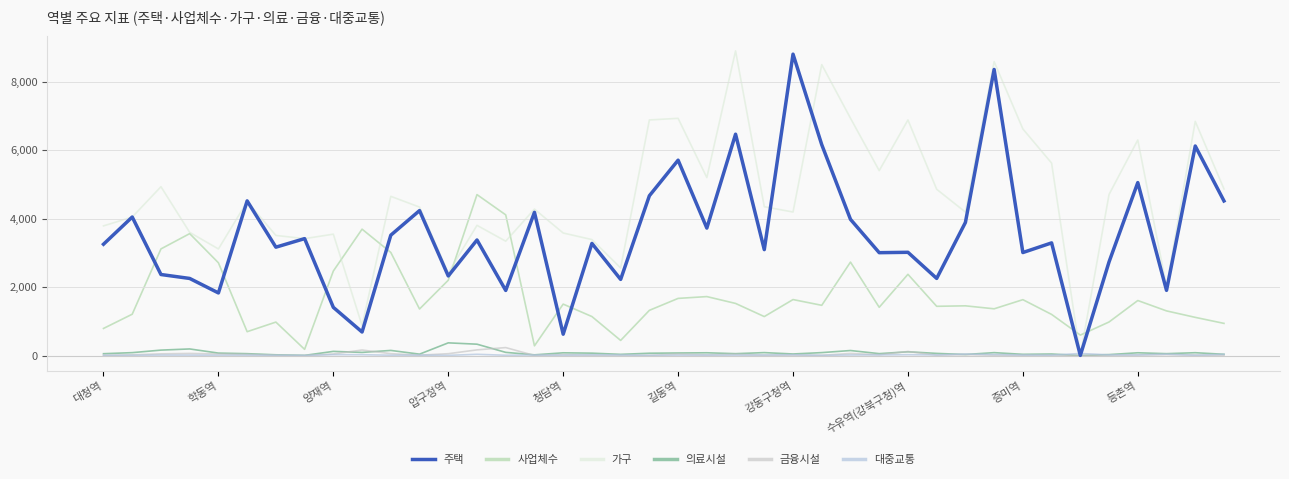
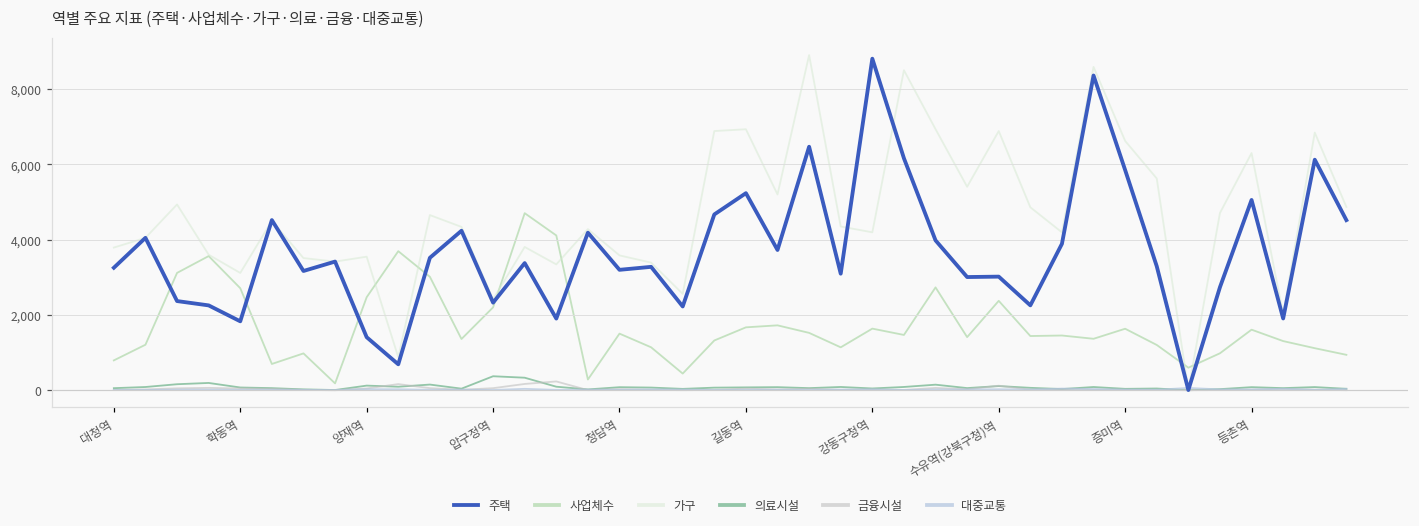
주택, 청담역: 600 -> 3,200
주택, 길동역: 5,700 -> 5,200
주택, 증미역: 3,000 -> 5,900
